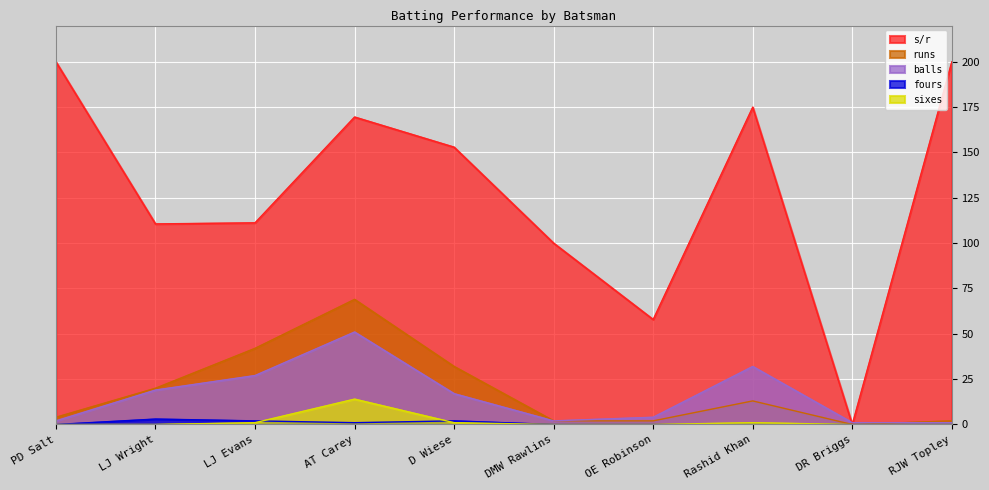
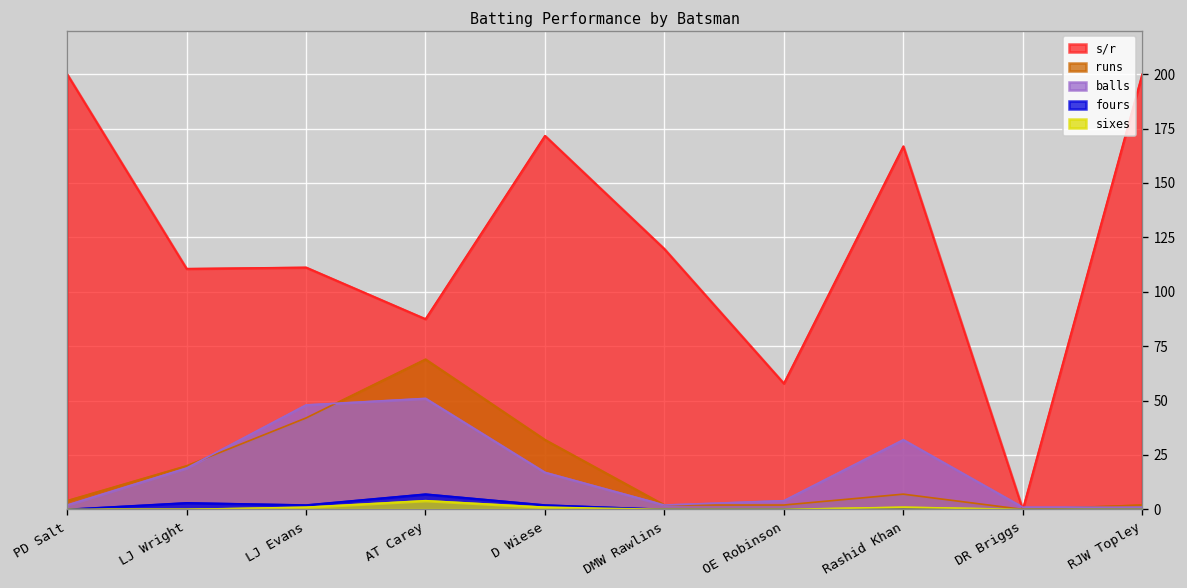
balls, LJ Evans: 27 -> 48
s/r, AT Carey: 170 -> 88
fours, AT Carey: 1 -> 7
sixes, AT Carey: 14 -> 4
s/r, D Wiese: 153 -> 172
s/r, DMW Rawlins: 100 -> 120
s/r, Rashid Khan: 175 -> 167
runs, Rashid Khan: 13 -> 7
